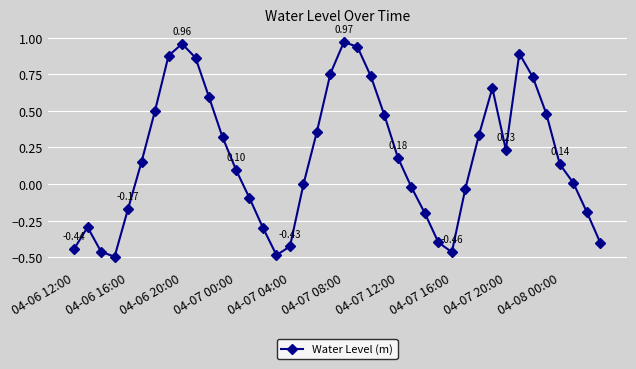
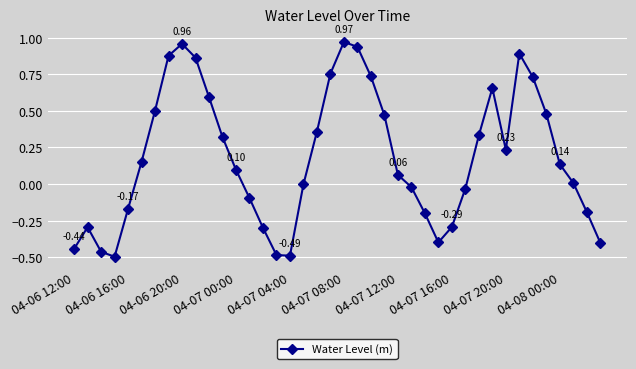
04-07 04:00: -0.43 -> -0.49
04-07 12:00: 0.18 -> 0.06
04-07 16:00: -0.46 -> -0.29
